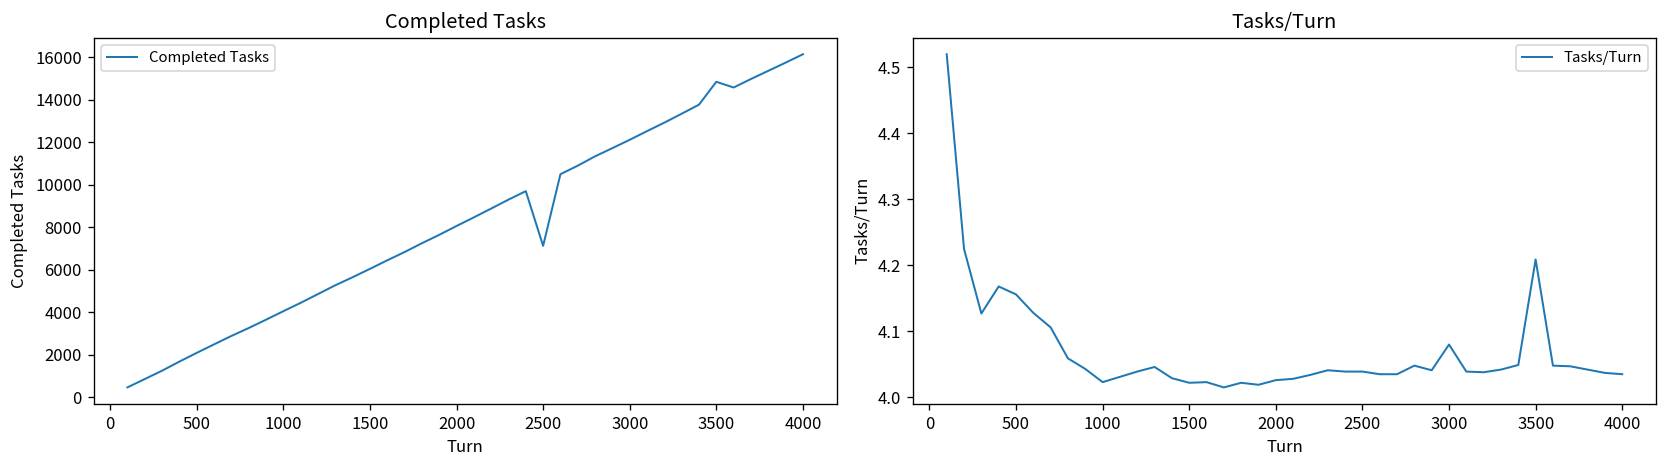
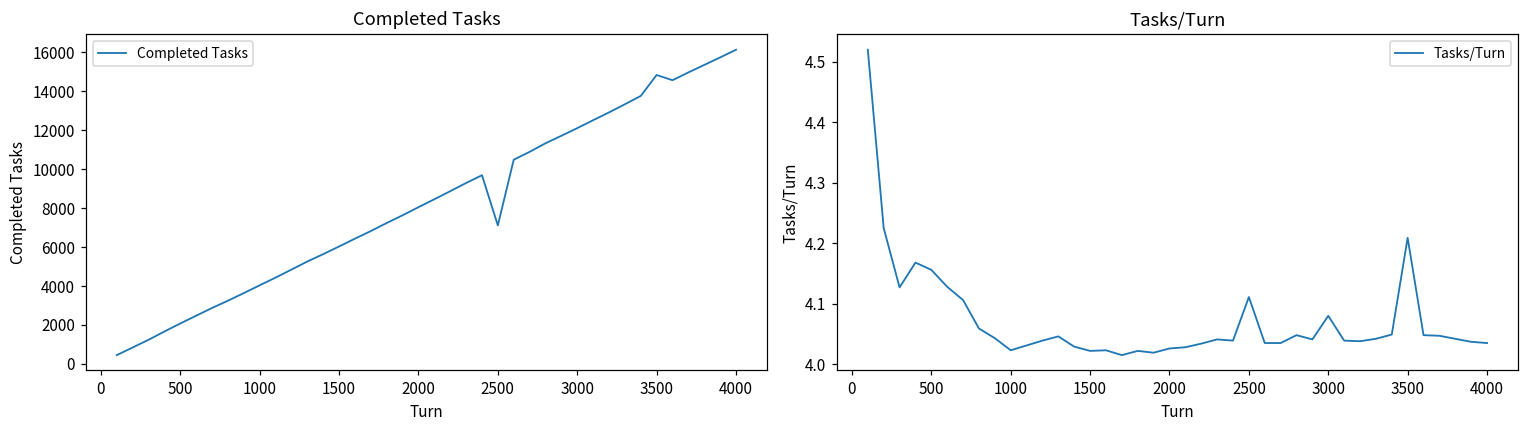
Tasks/Turn, 2500: 4.04 -> 4.11
